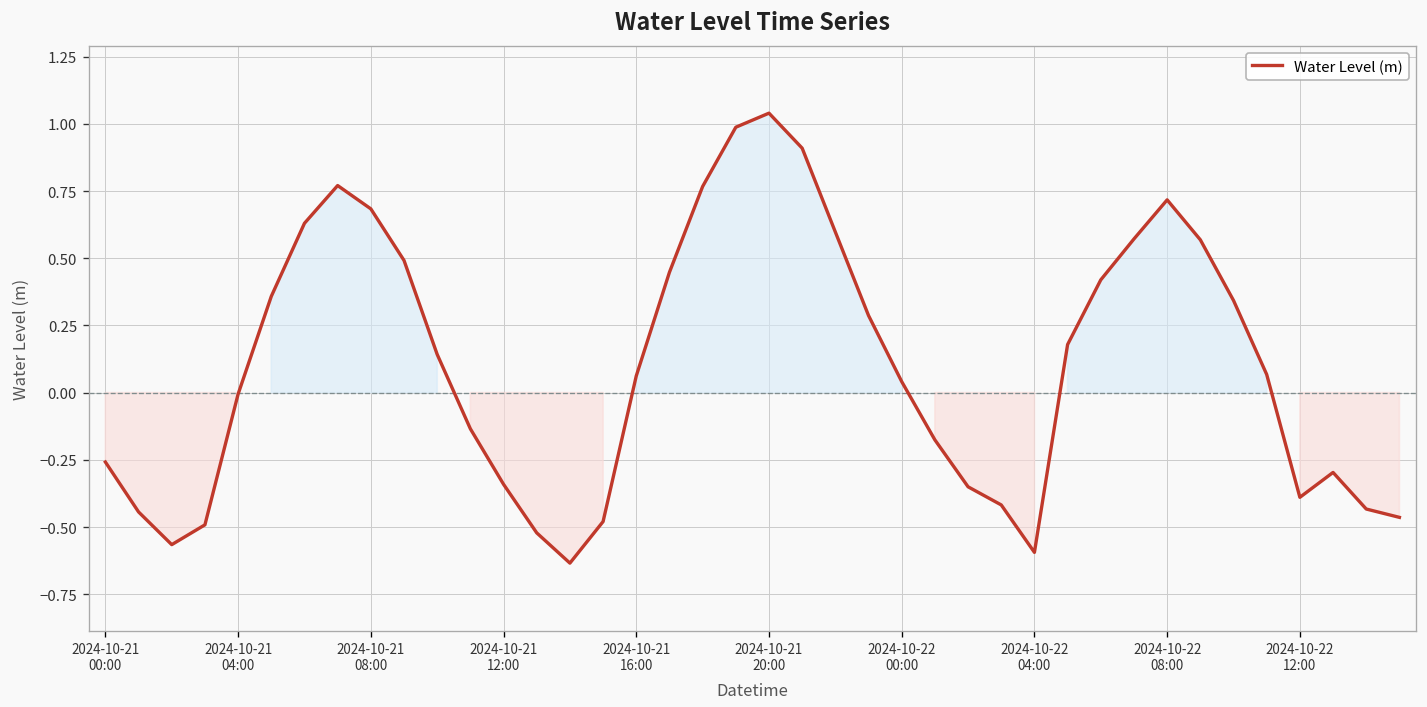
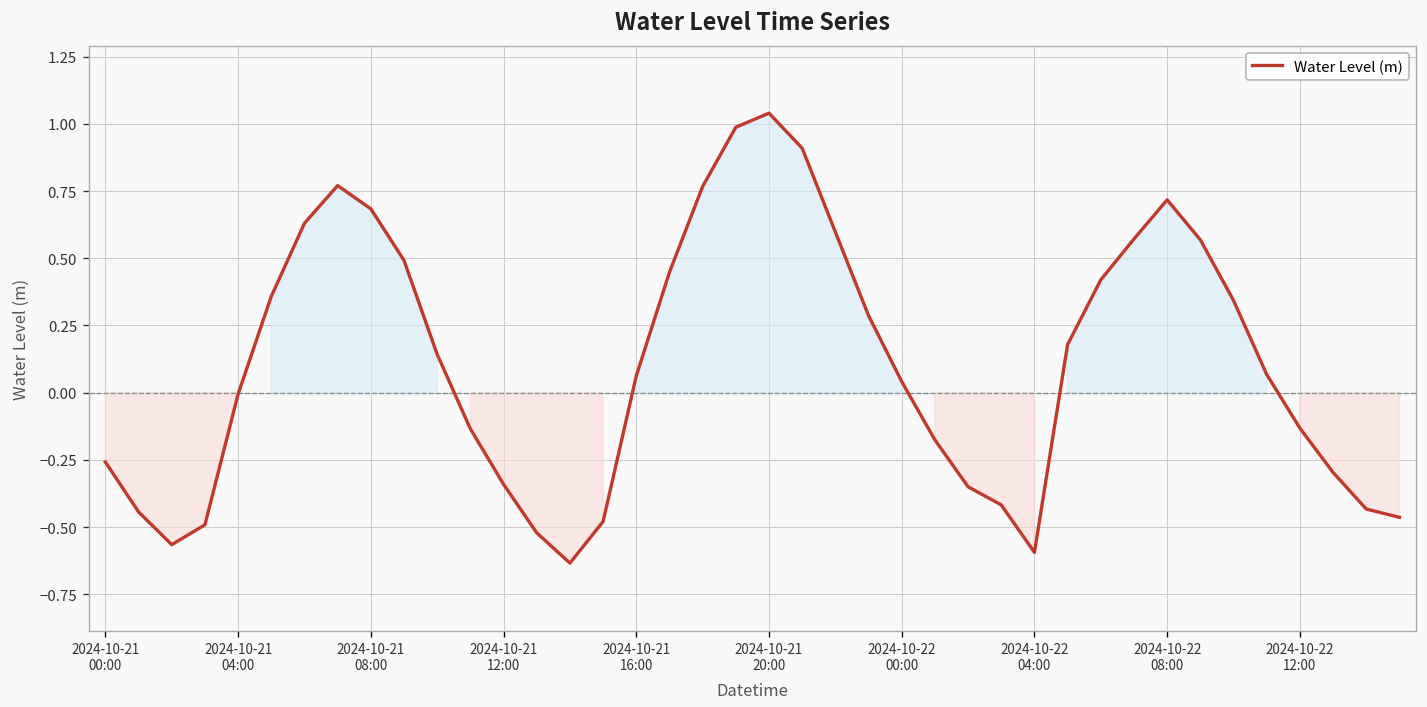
2024-10-22 12:00: -0.39 -> -0.13
